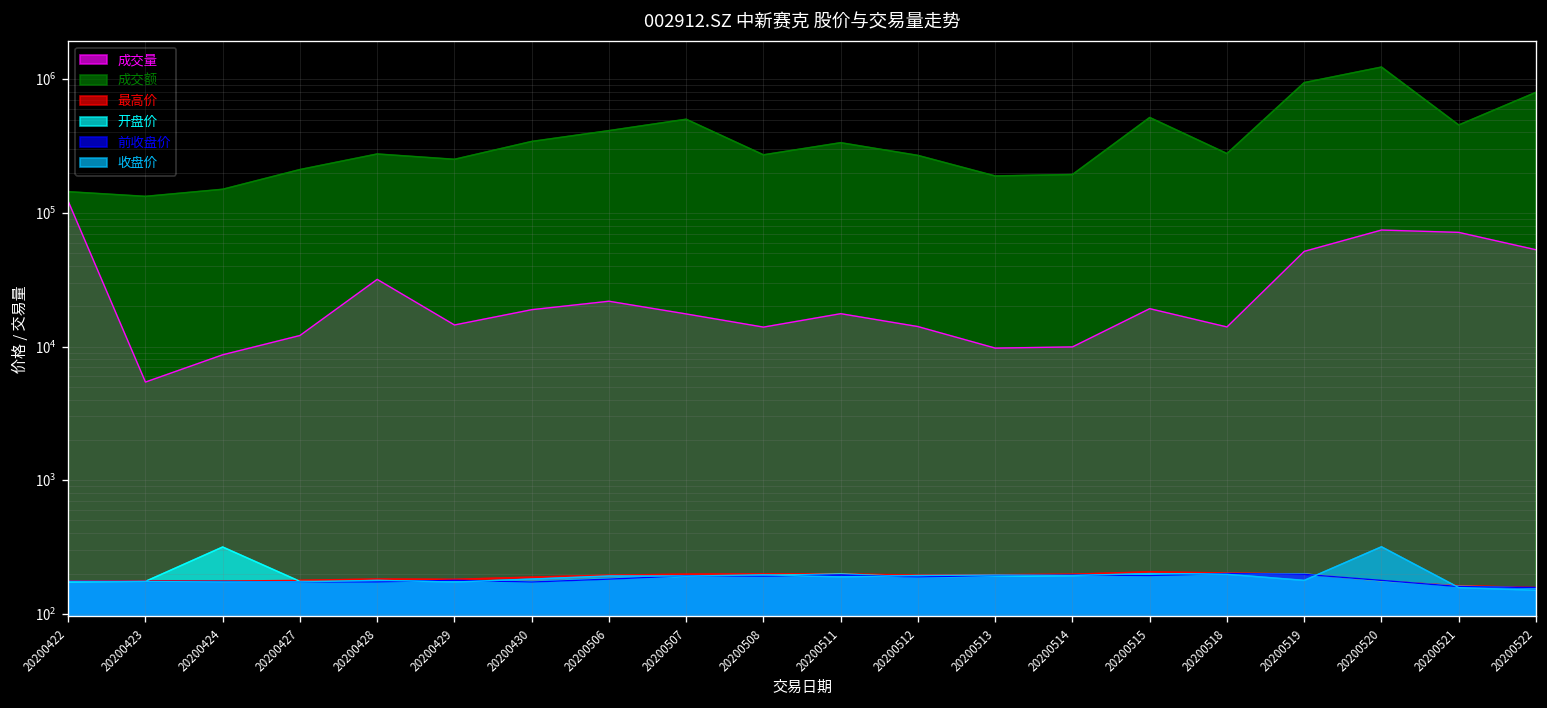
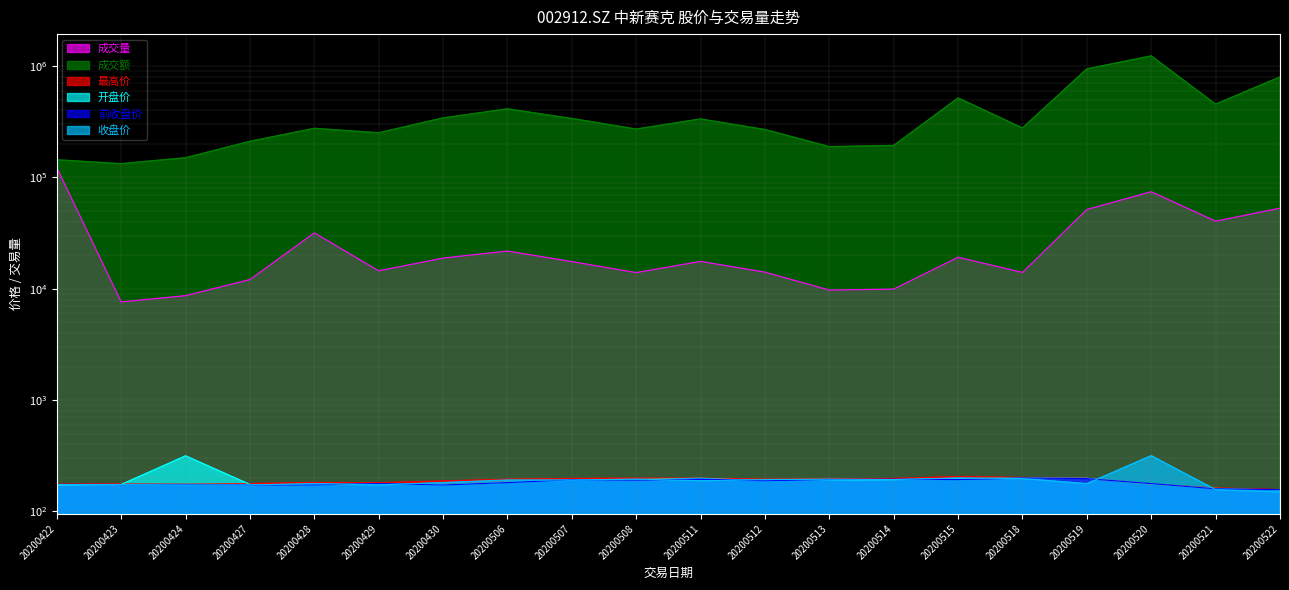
成交量, 20200423: 5000 -> 8000
成交额, 20200507: 500000 -> 340000
成交量, 20200521: 70000 -> 40000
